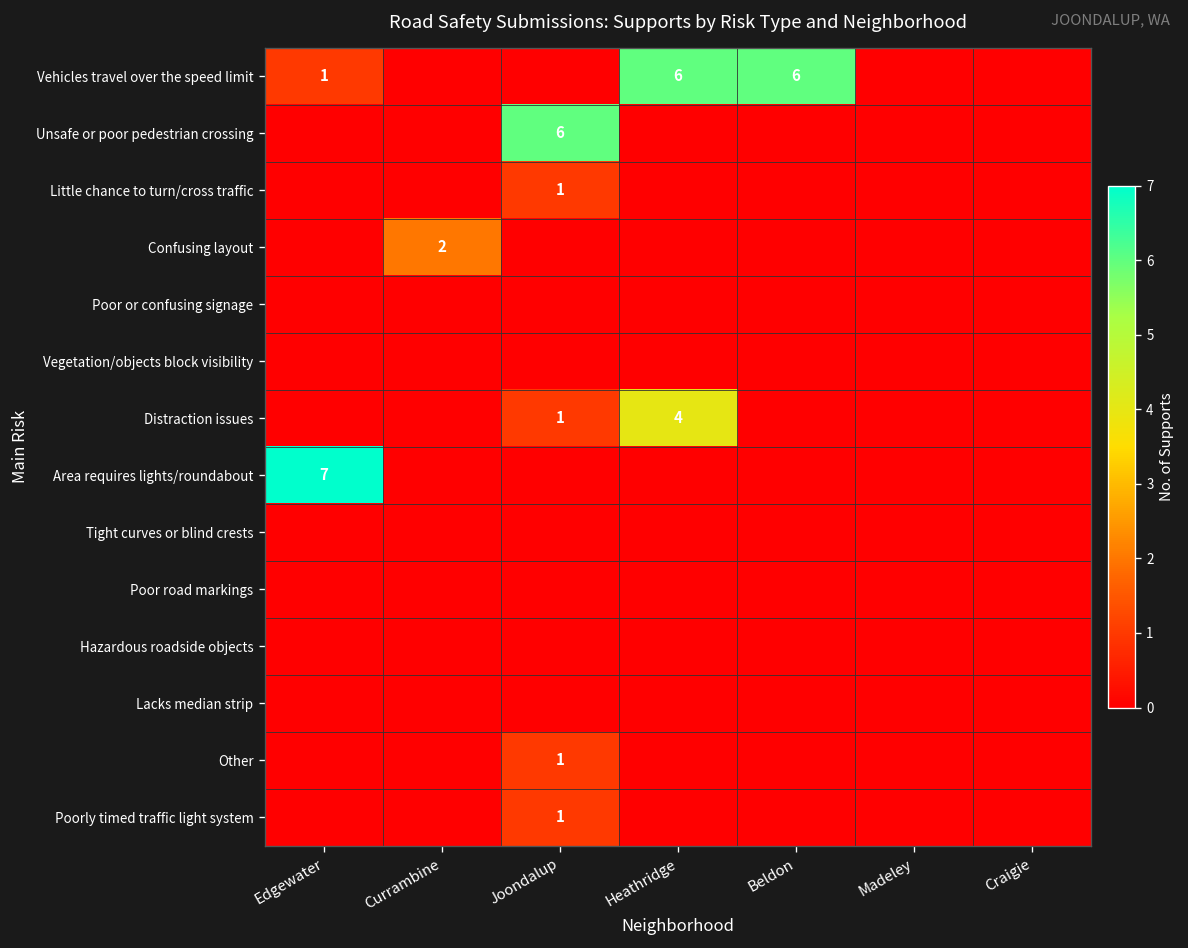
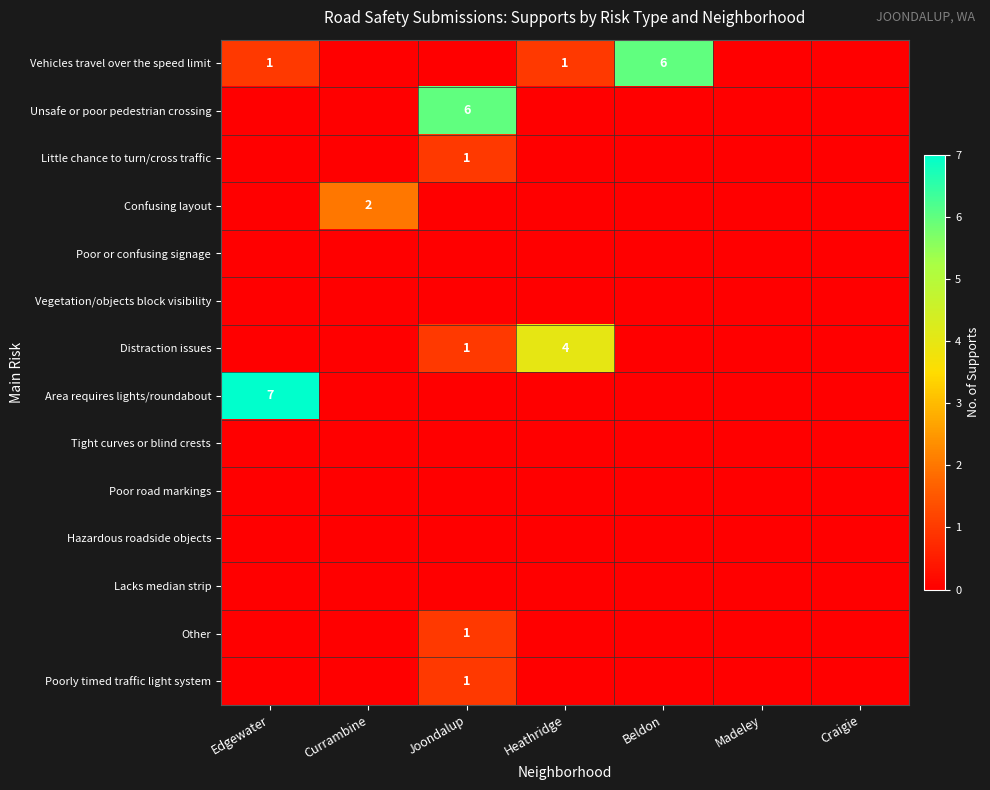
Vehicles travel over the speed limit, Heathridge: 6 -> 1
